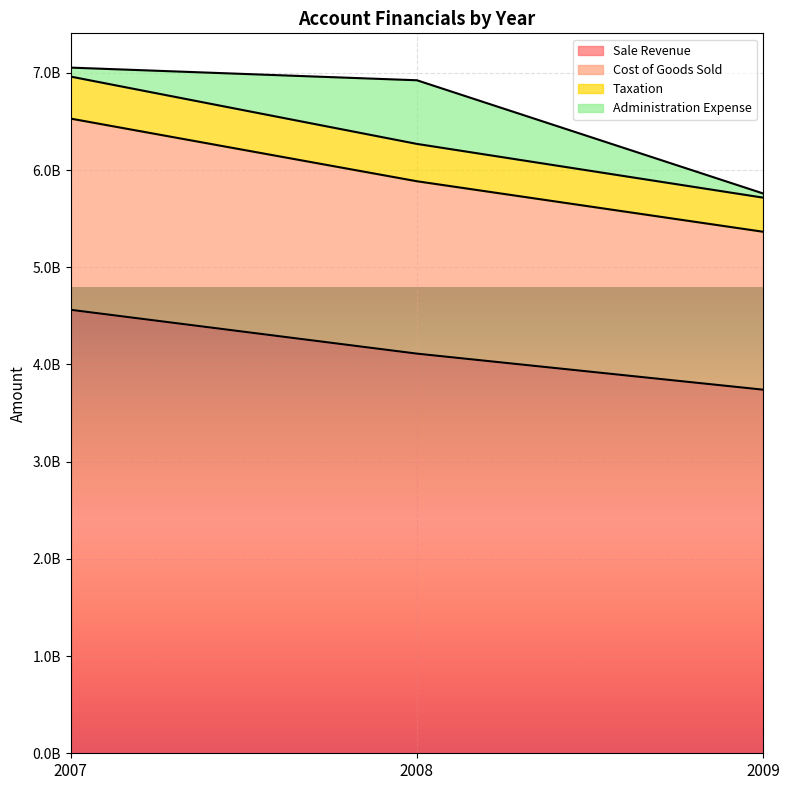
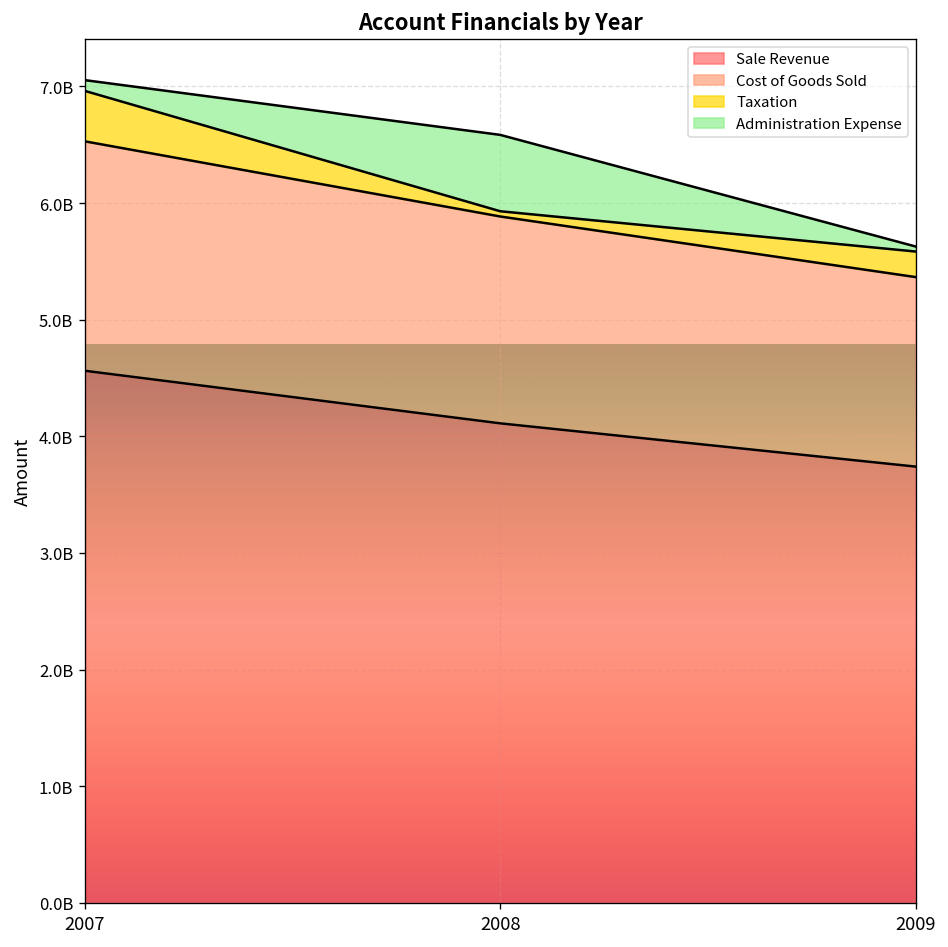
Taxation, 2008: 400000000 -> 0
Taxation, 2009: 400000000 -> 200000000
